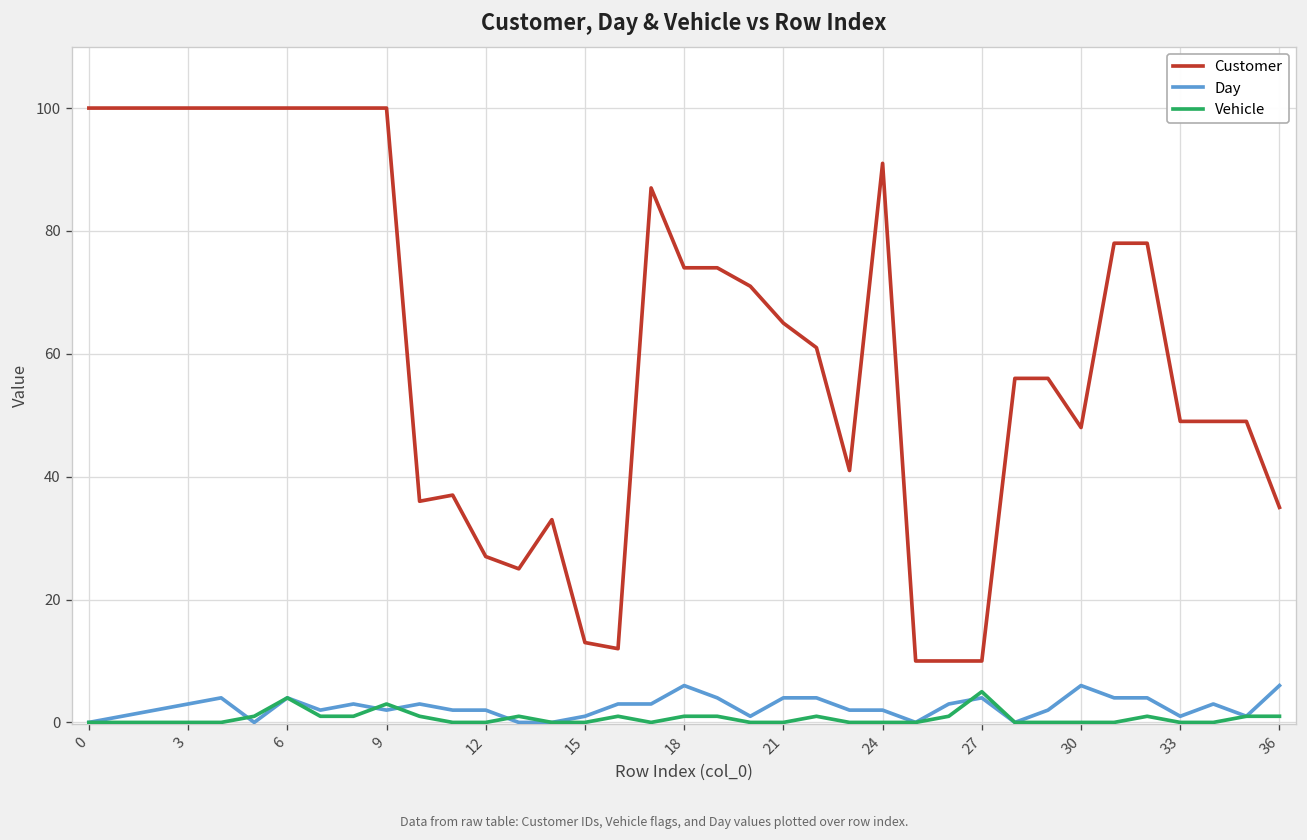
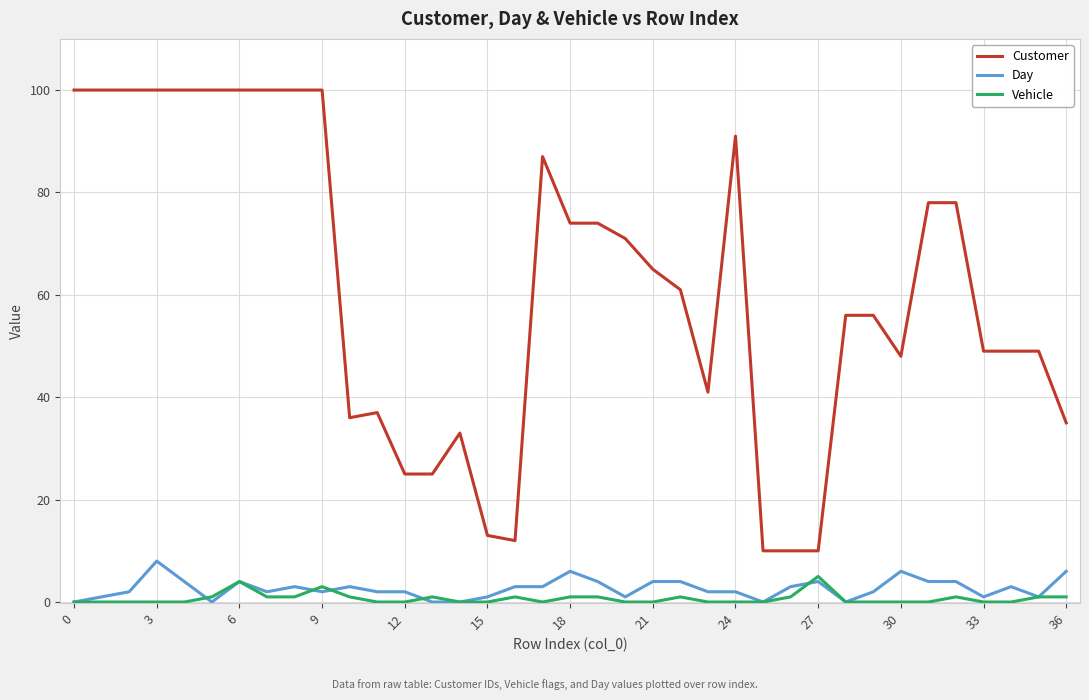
Day, 3: 3 -> 8
Customer, 12: 27 -> 25
